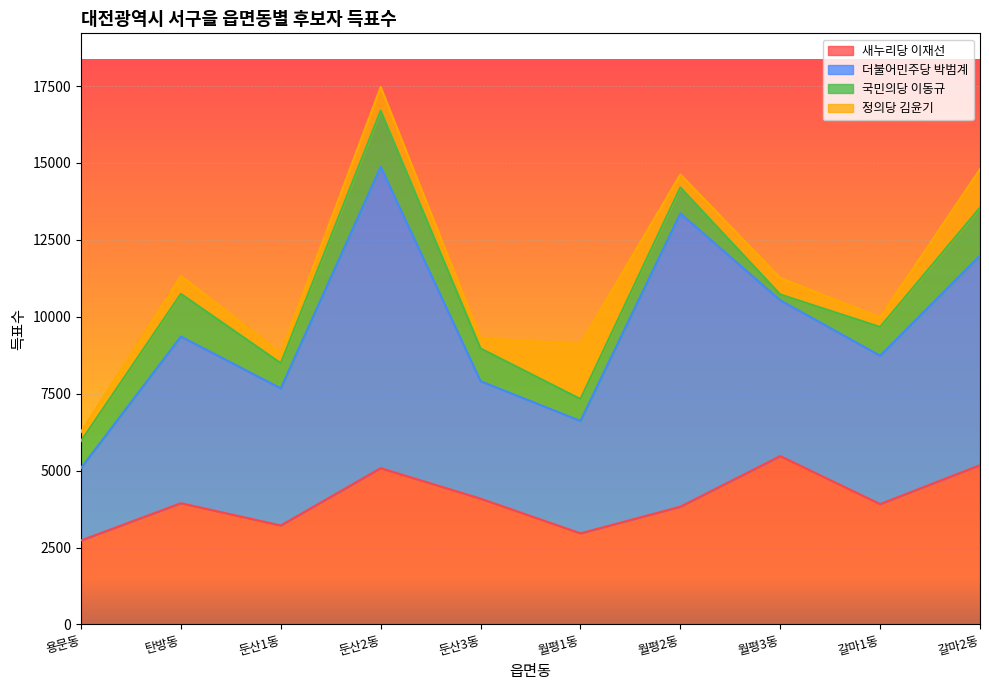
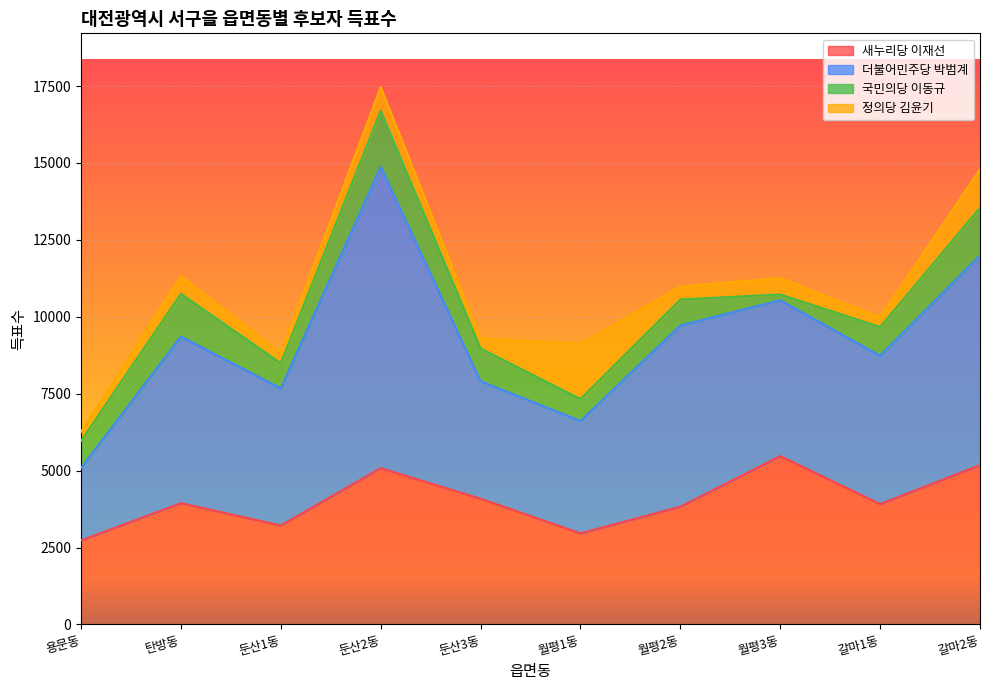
더불어민주당 박범계, 월평2동: 9500 -> 5900
